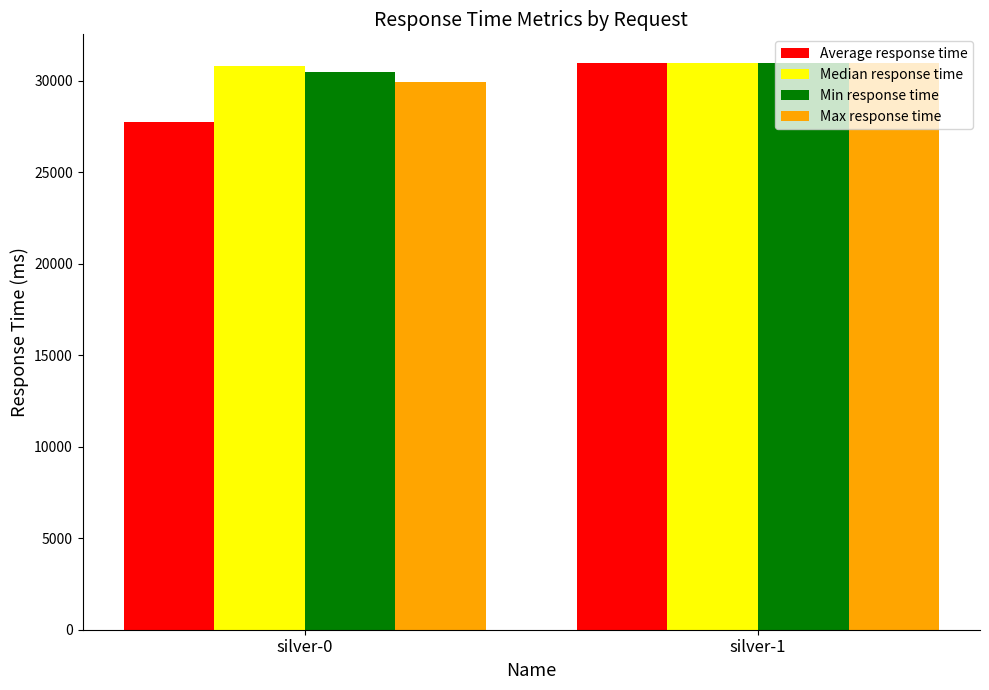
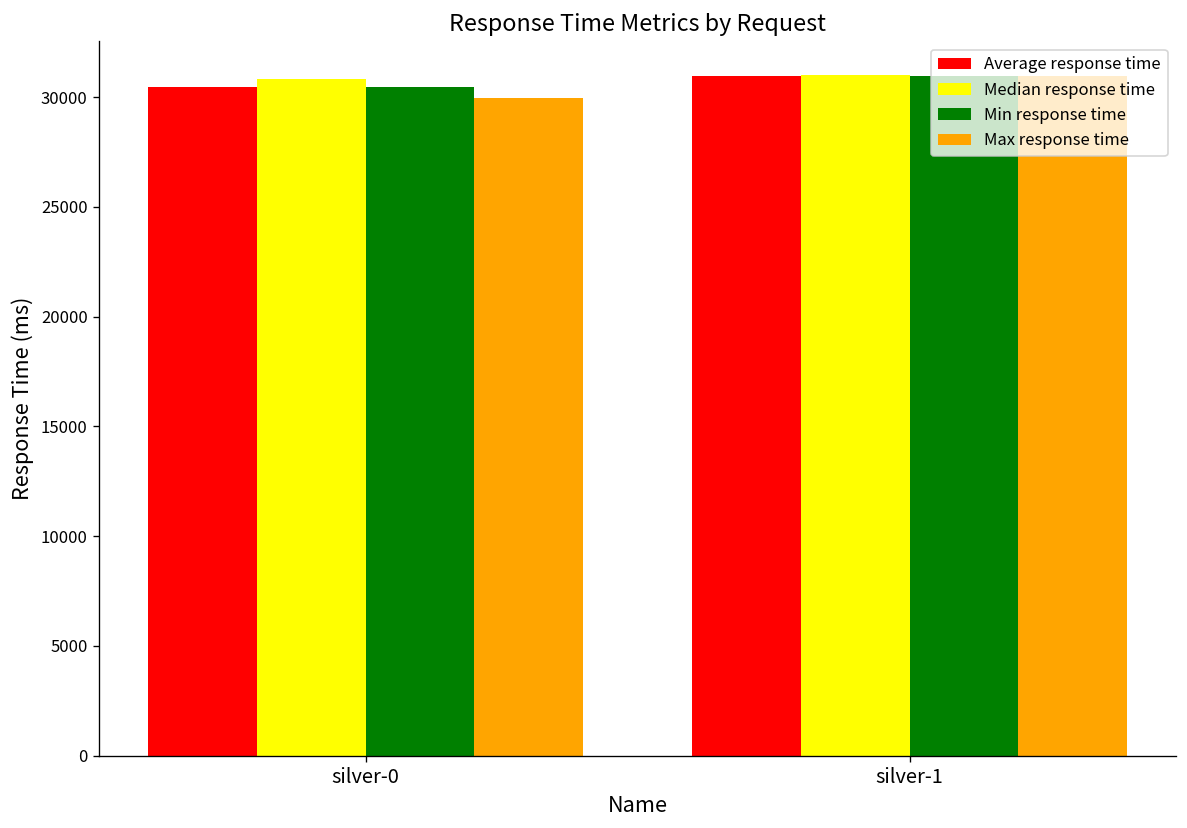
Average response time, silver-0: 27700 -> 30500
